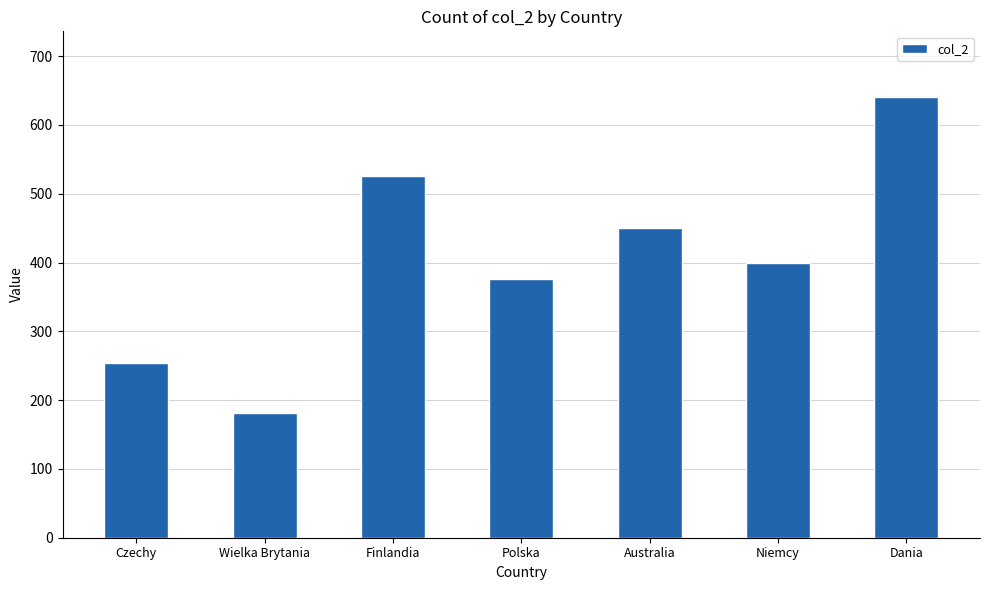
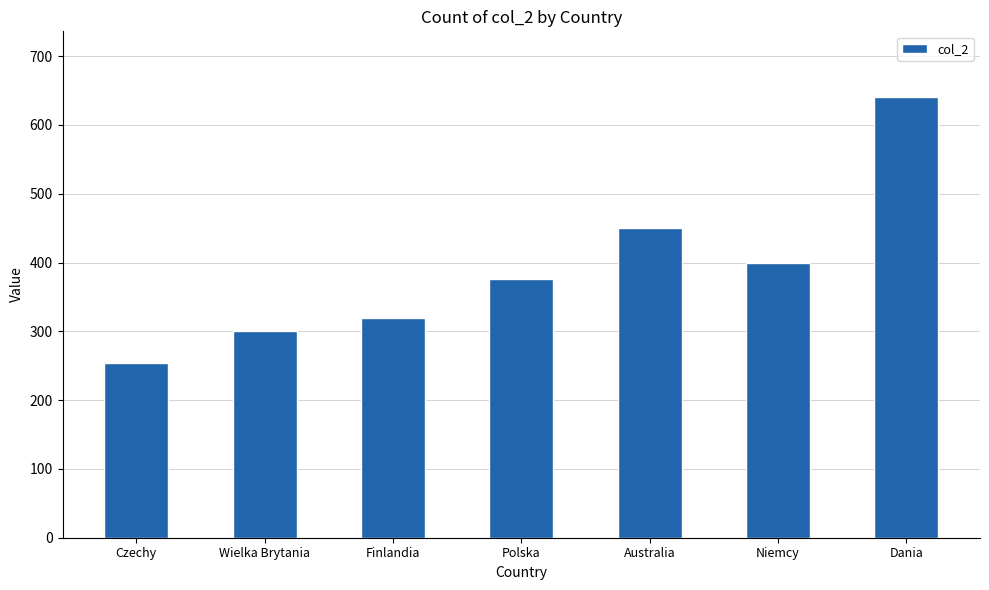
Wielka Brytania: 180 -> 300
Finlandia: 530 -> 320
